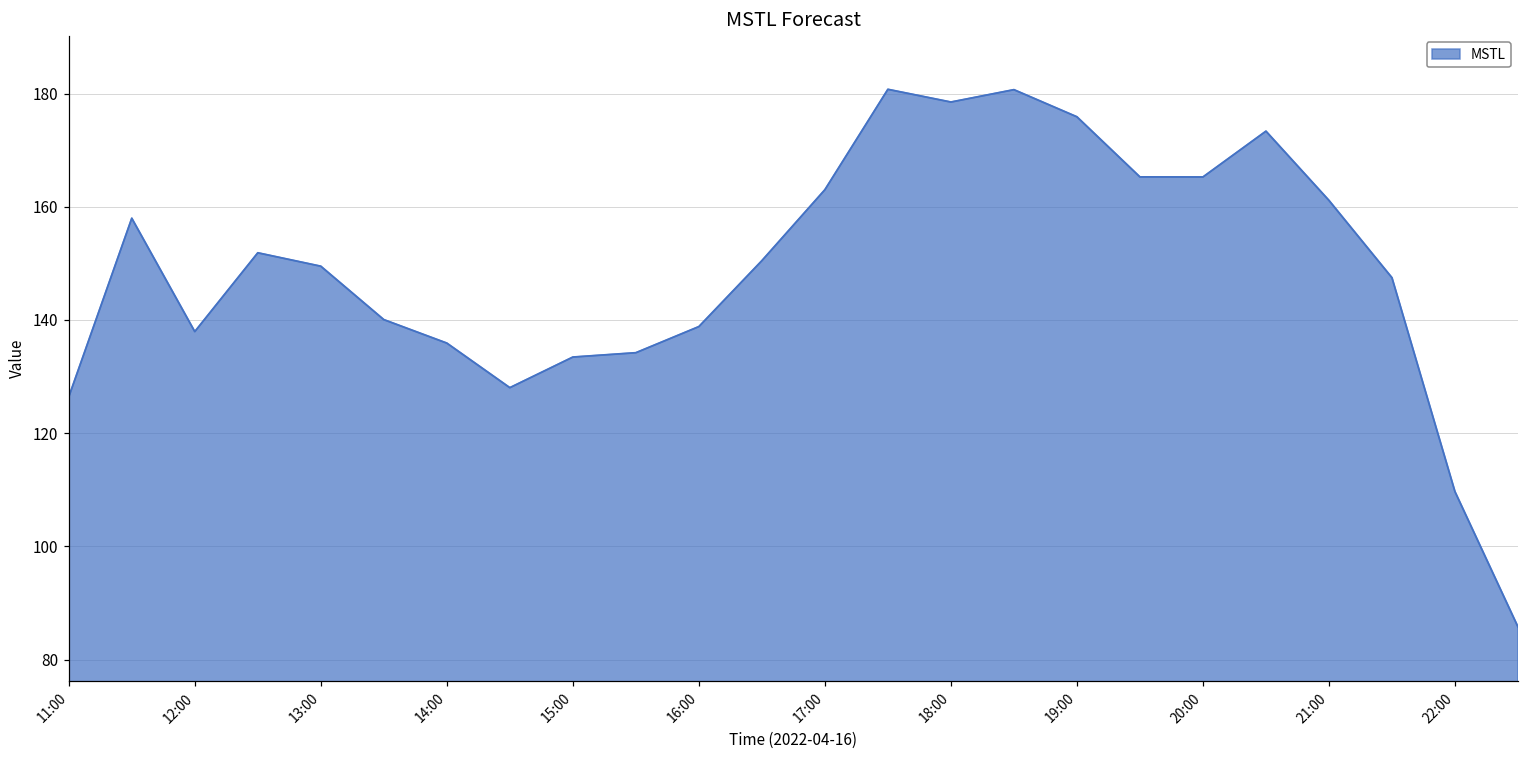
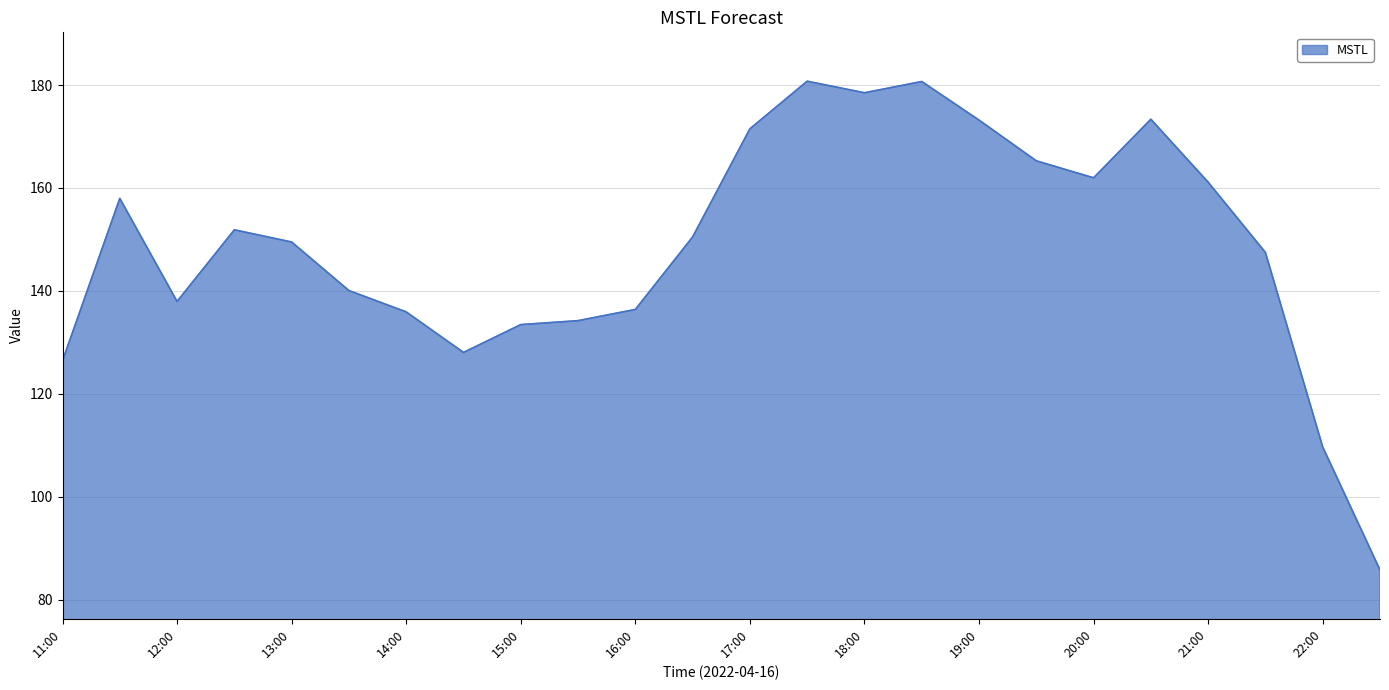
16:00: 139 -> 136
17:00: 163 -> 171
19:00: 176 -> 173
20:00: 165 -> 162
